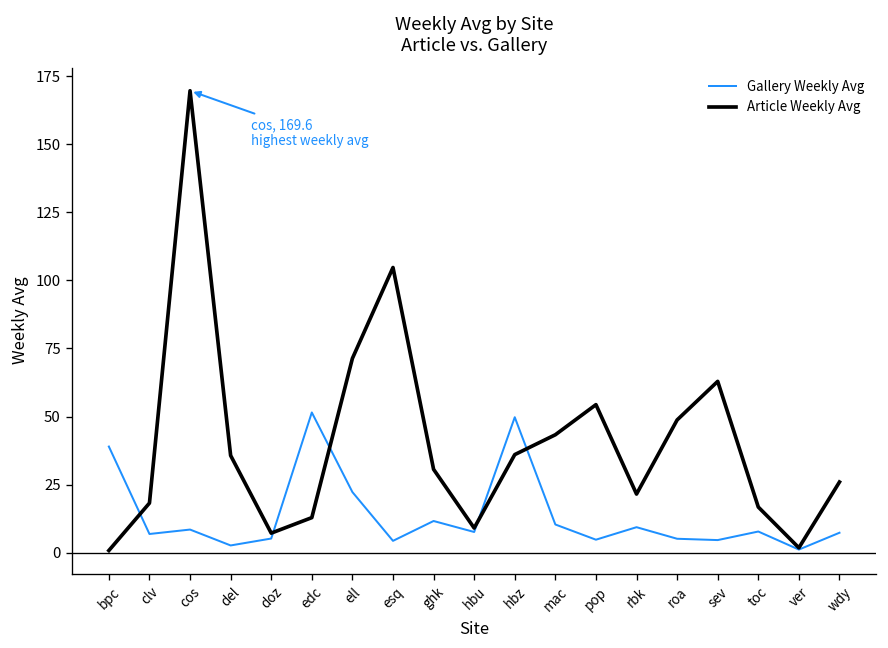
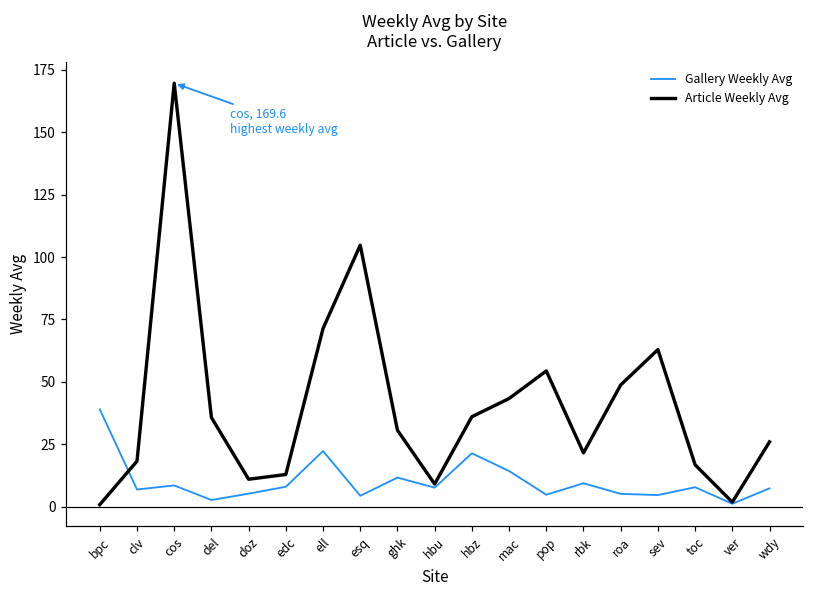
Article Weekly Avg, doz: 7 -> 11
Gallery Weekly Avg, edc: 51 -> 8
Gallery Weekly Avg, hbz: 50 -> 21
Gallery Weekly Avg, mac: 10 -> 14
